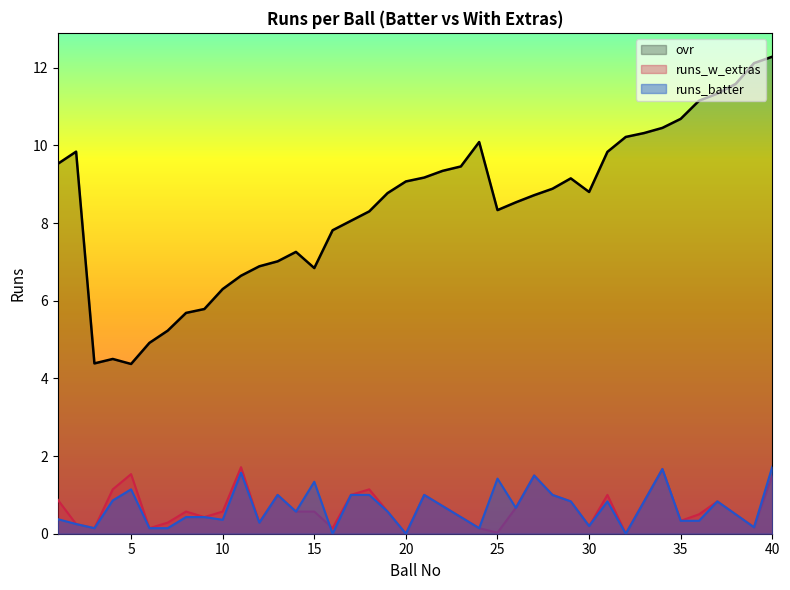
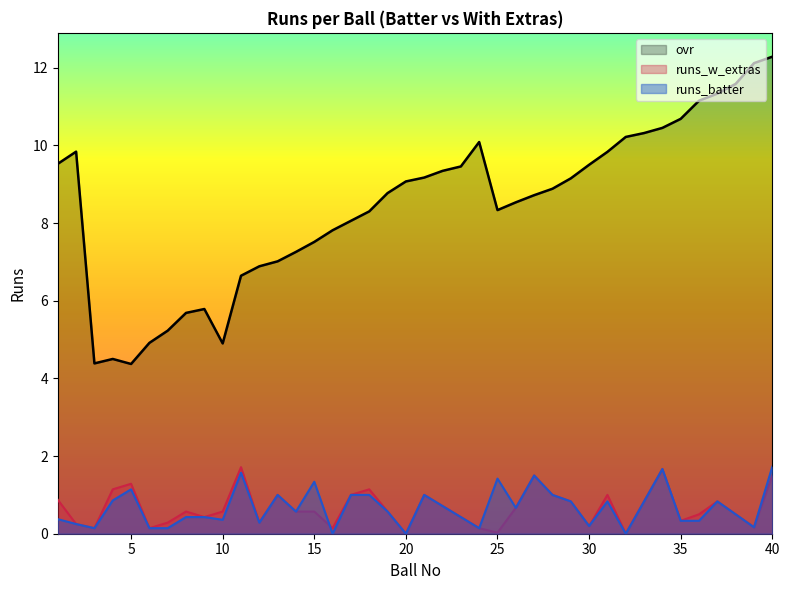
runs_w_extras, 5: 1.5 -> 1.3
ovr, 10: 6.3 -> 4.9
ovr, 15: 6.8 -> 7.5
ovr, 30: 8.8 -> 9.5
